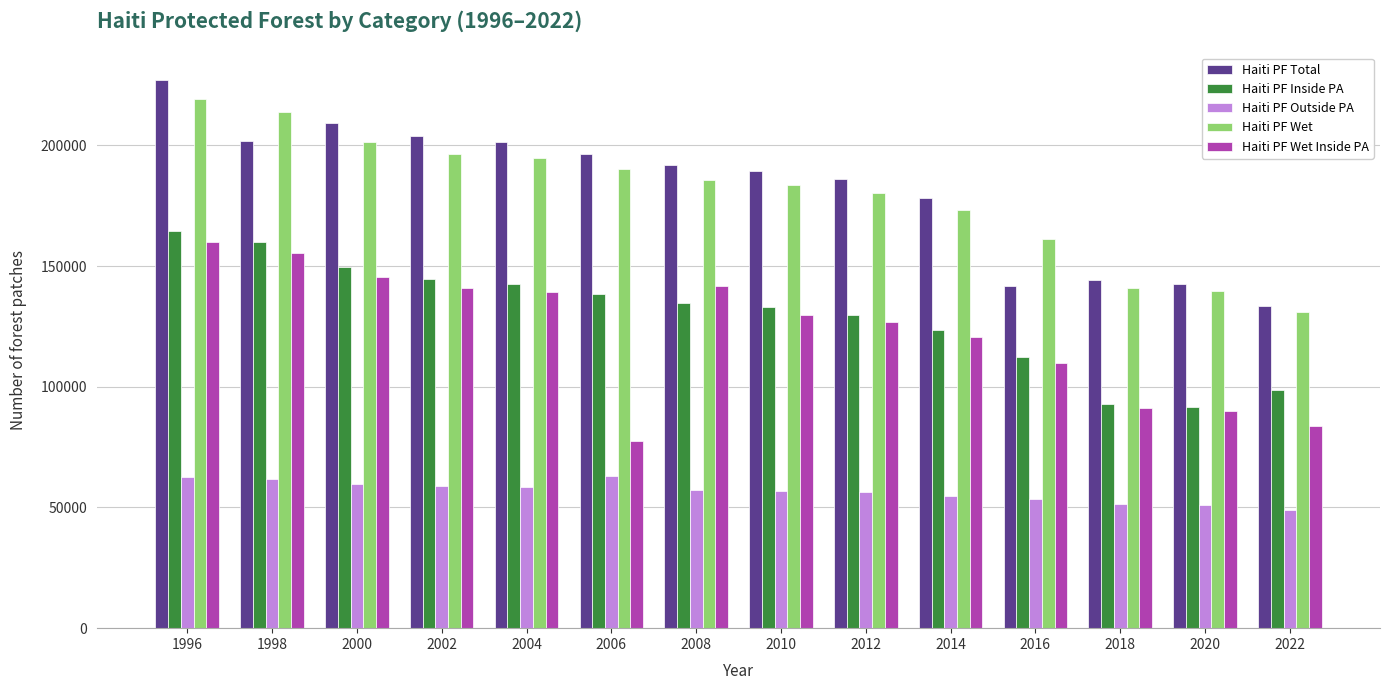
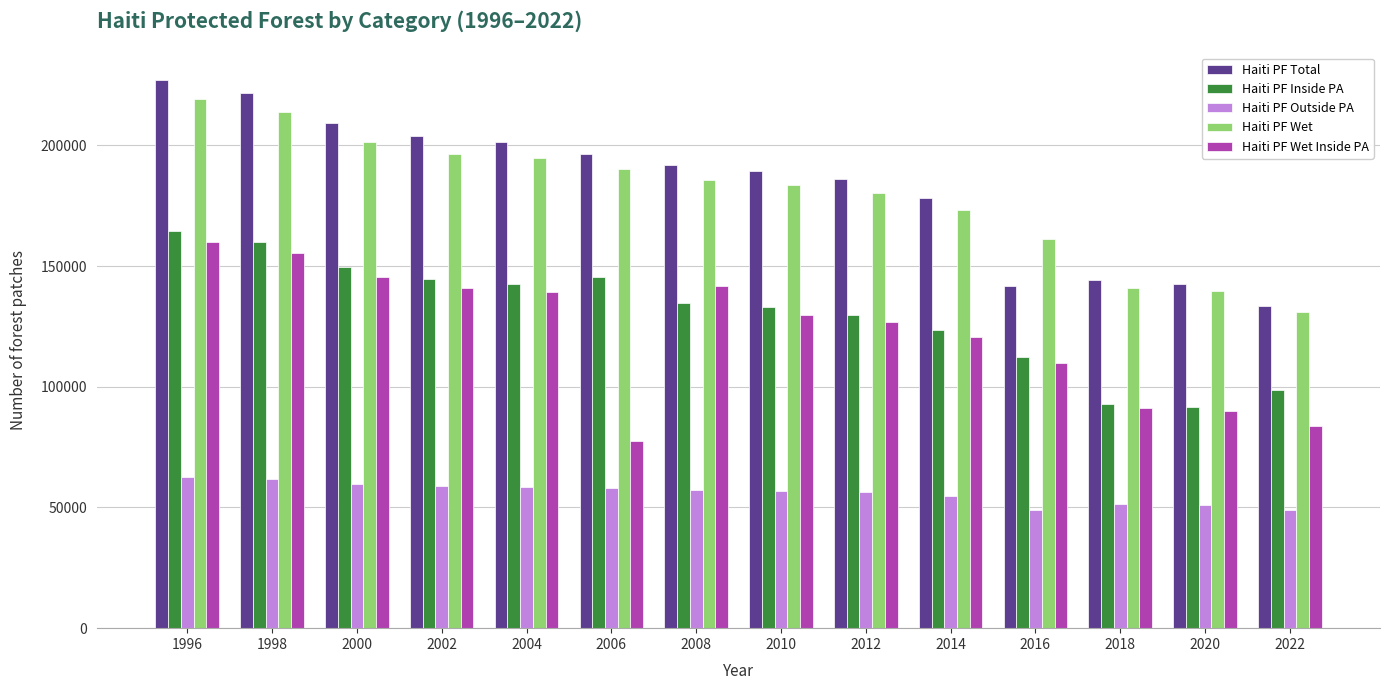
Haiti PF Total, 1998: 202000 -> 222000
Haiti PF Inside PA, 2006: 139000 -> 146000
Haiti PF Outside PA, 2006: 63000 -> 58000
Haiti PF Outside PA, 2016: 53000 -> 49000
